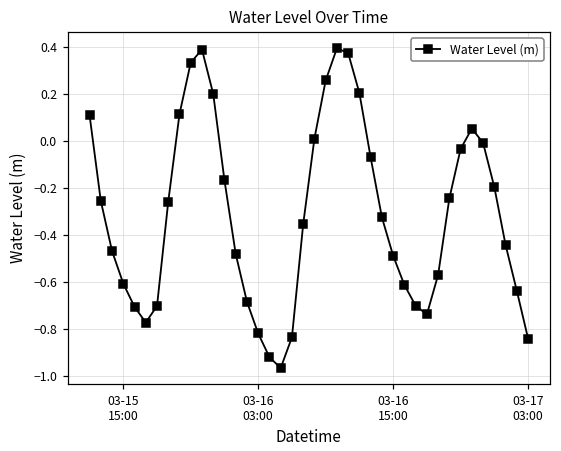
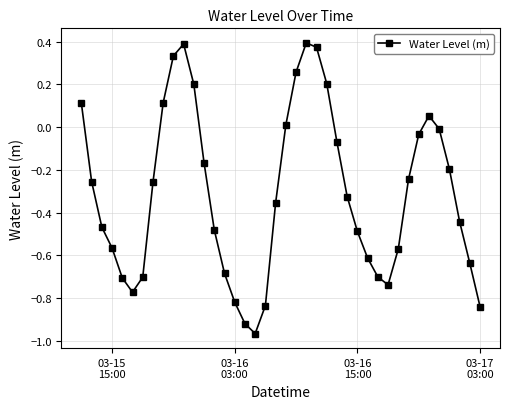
03-15 15:00: -0.61 -> -0.57
